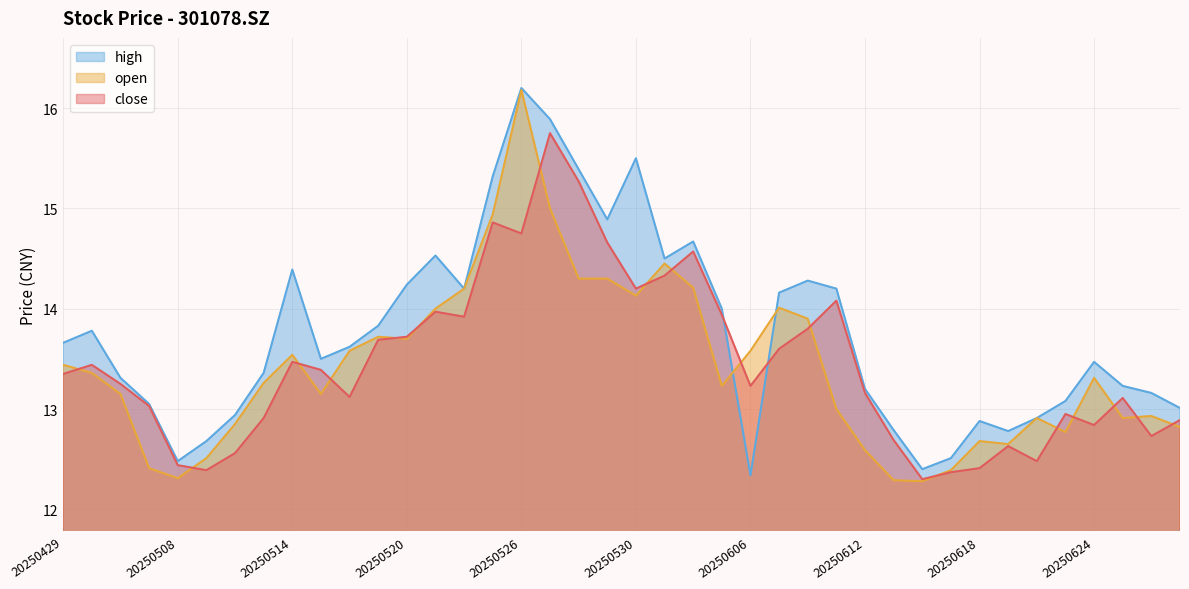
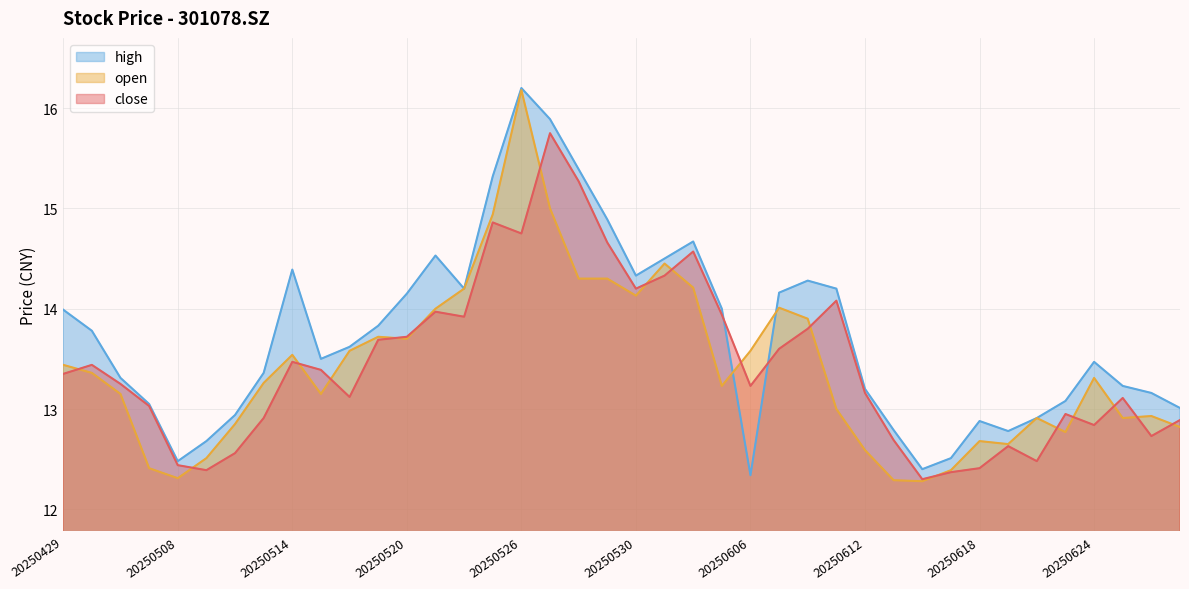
high, 20250429: 13.66 -> 13.99
high, 20250520: 14.24 -> 14.15
high, 20250530: 15.50 -> 14.33
